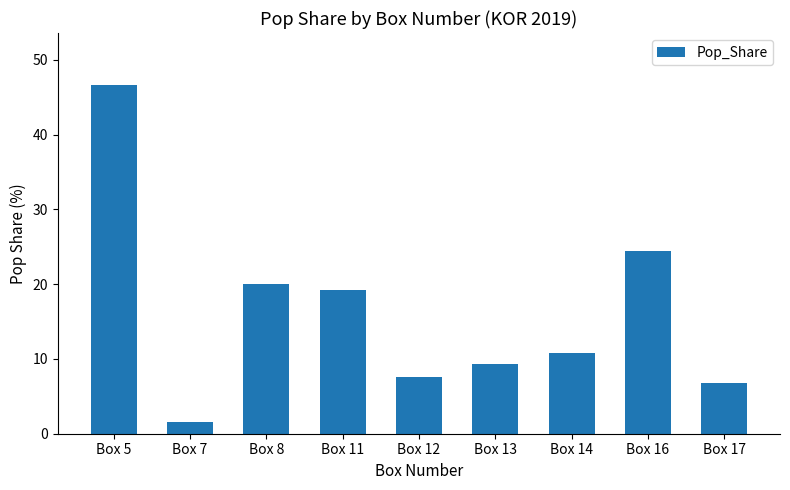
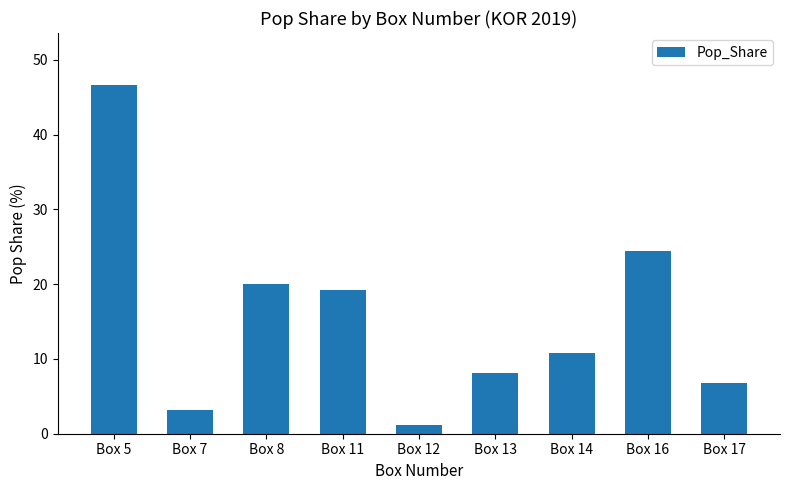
Box 7: 2 -> 3
Box 12: 8 -> 1
Box 13: 9 -> 8
